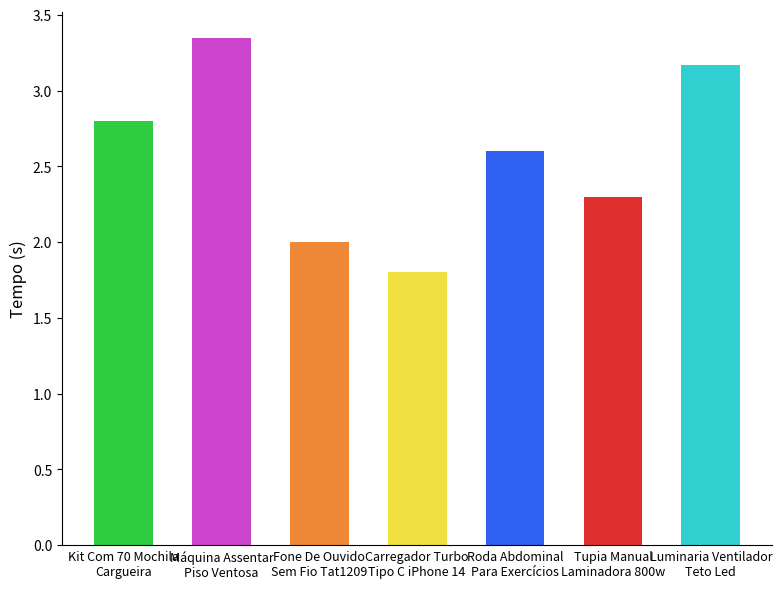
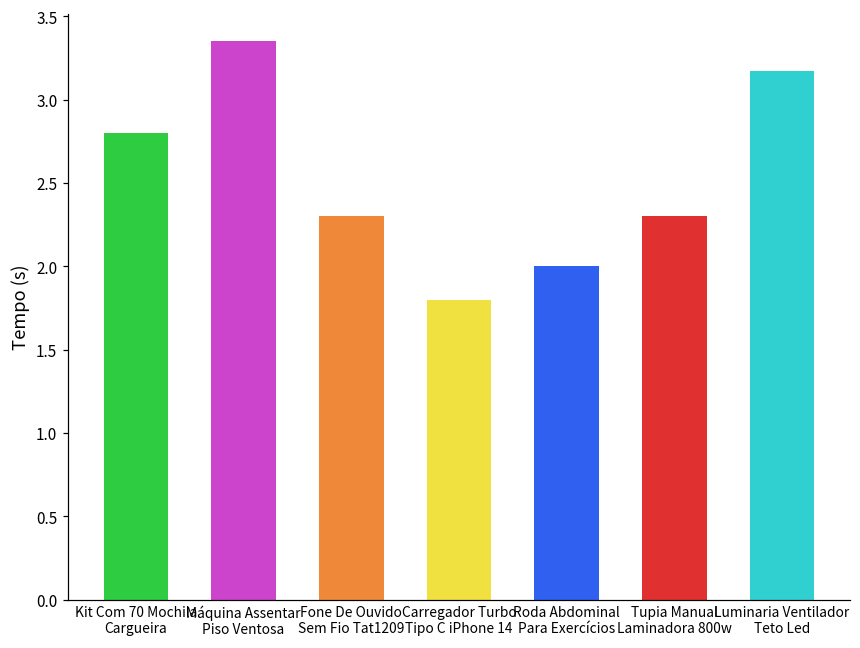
Fone De Ouvido Sem Fio Tat1209: 2.0 -> 2.3
Roda Abdominal Para Exercícios: 2.6 -> 2.0
